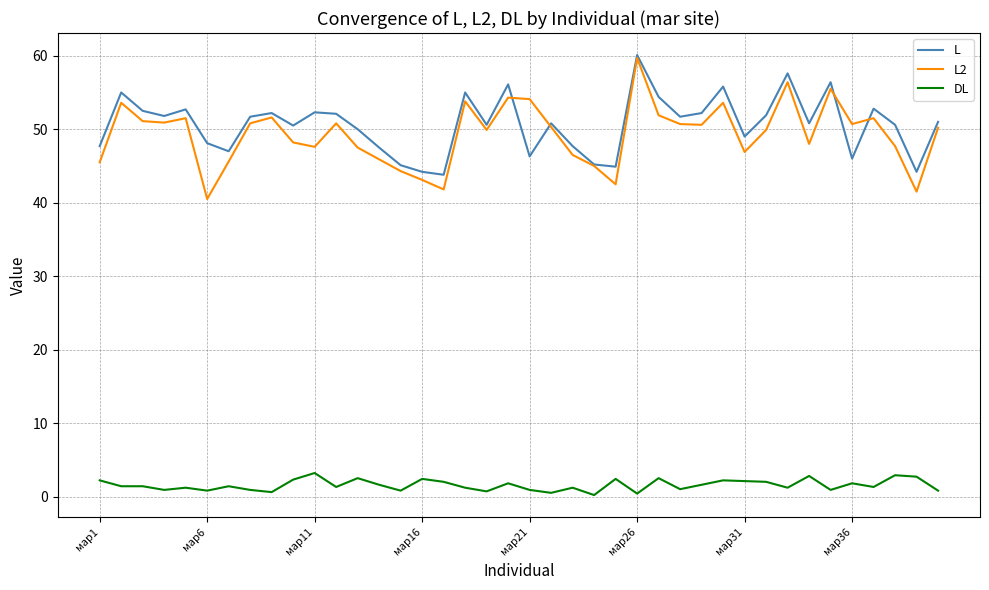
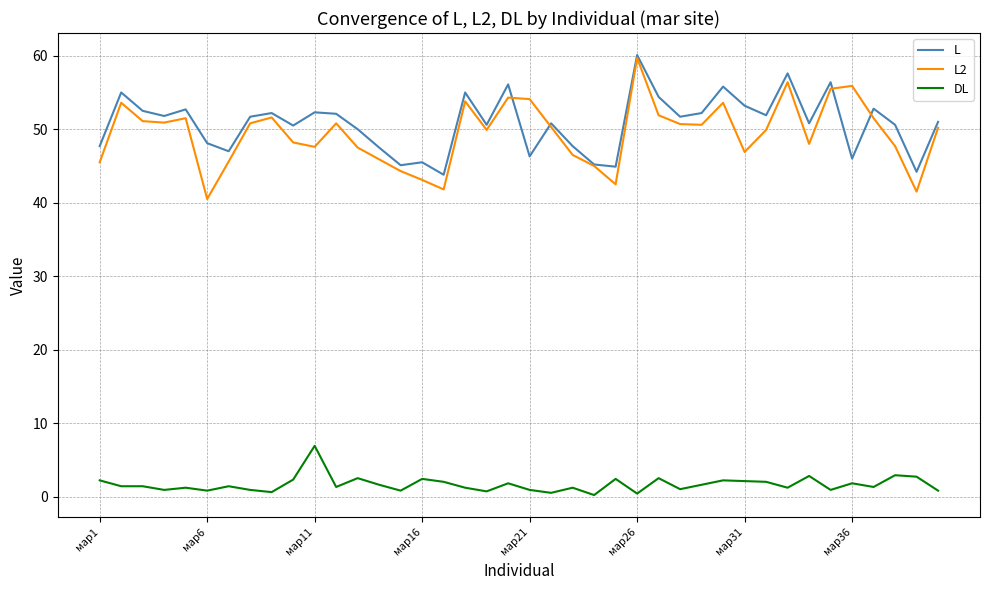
DL, мар11: 3 -> 7
L, мар16: 44 -> 46
L, мар31: 49 -> 53
L2, мар36: 51 -> 56
